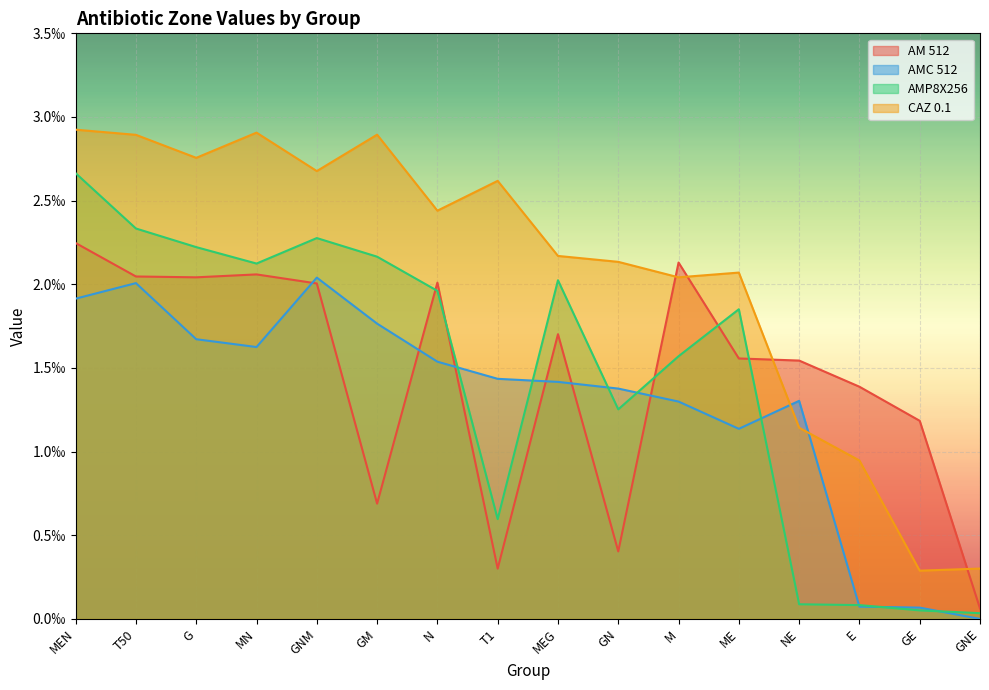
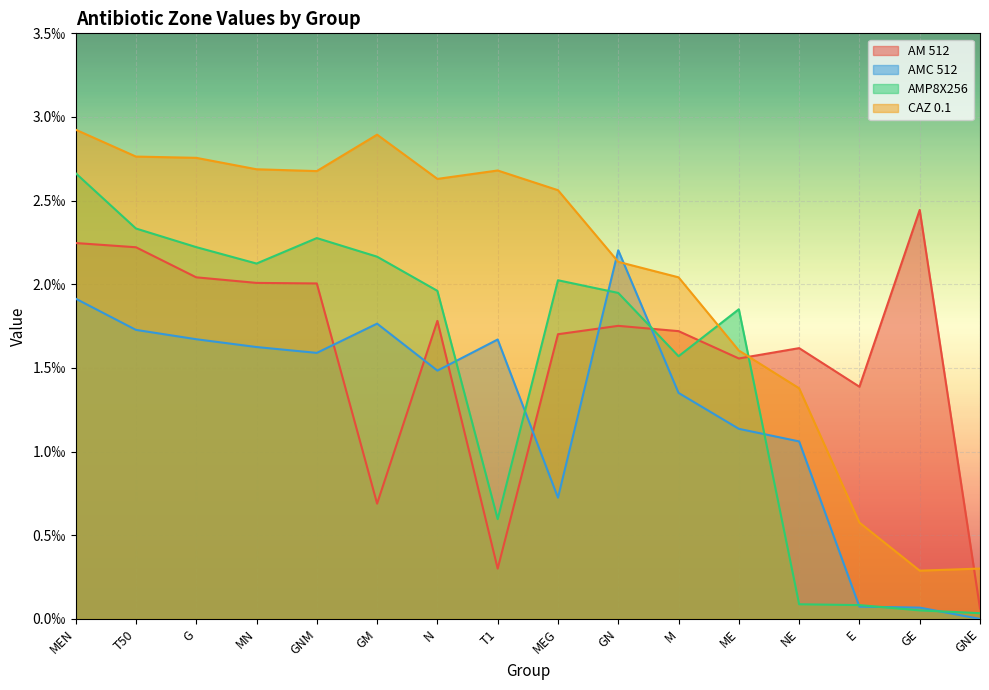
AM 512, T50: 2.05‰ -> 2.22‰
AMC 512, T50: 2.01‰ -> 1.73‰
CAZ 0.1, T50: 2.89‰ -> 2.76‰
AM 512, MN: 2.06‰ -> 2.01‰
CAZ 0.1, MN: 2.91‰ -> 2.69‰
AMC 512, GNM: 2.04‰ -> 1.59‰
AM 512, N: 2.01‰ -> 1.78‰
AMC 512, N: 1.54‰ -> 1.48‰
CAZ 0.1, N: 2.44‰ -> 2.63‰
AMC 512, T1: 1.44‰ -> 1.67‰
CAZ 0.1, T1: 2.62‰ -> 2.68‰
AMC 512, MEG: 1.42‰ -> 0.72‰
CAZ 0.1, MEG: 2.17‰ -> 2.56‰
AM 512, GN: 0.40‰ -> 1.75‰
AMC 512, GN: 1.38‰ -> 2.20‰
AMP8X256, GN: 1.25‰ -> 1.95‰
AM 512, M: 2.13‰ -> 1.72‰
AMC 512, M: 1.30‰ -> 1.35‰
CAZ 0.1, ME: 2.07‰ -> 1.60‰
AM 512, NE: 1.54‰ -> 1.62‰
AMC 512, NE: 1.30‰ -> 1.06‰
CAZ 0.1, NE: 1.14‰ -> 1.38‰
CAZ 0.1, E: 0.95‰ -> 0.58‰
AM 512, GE: 1.18‰ -> 2.44‰
